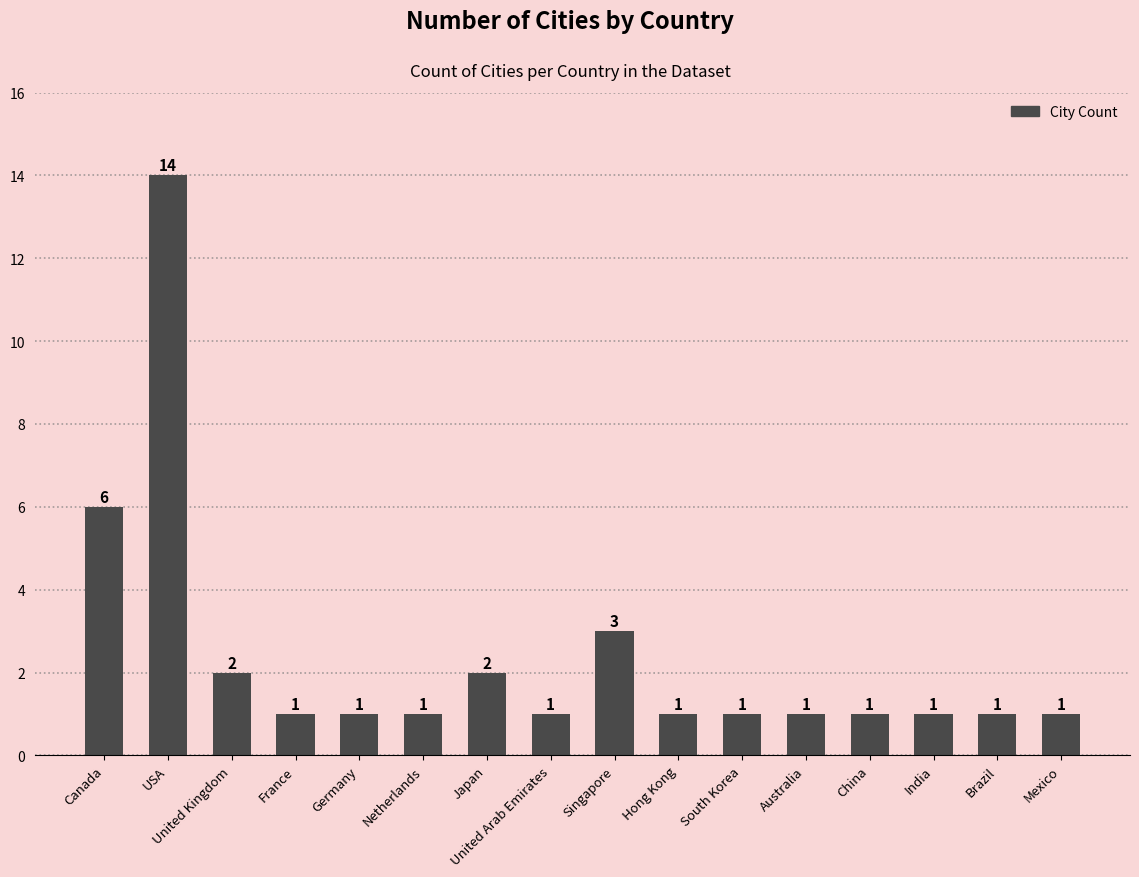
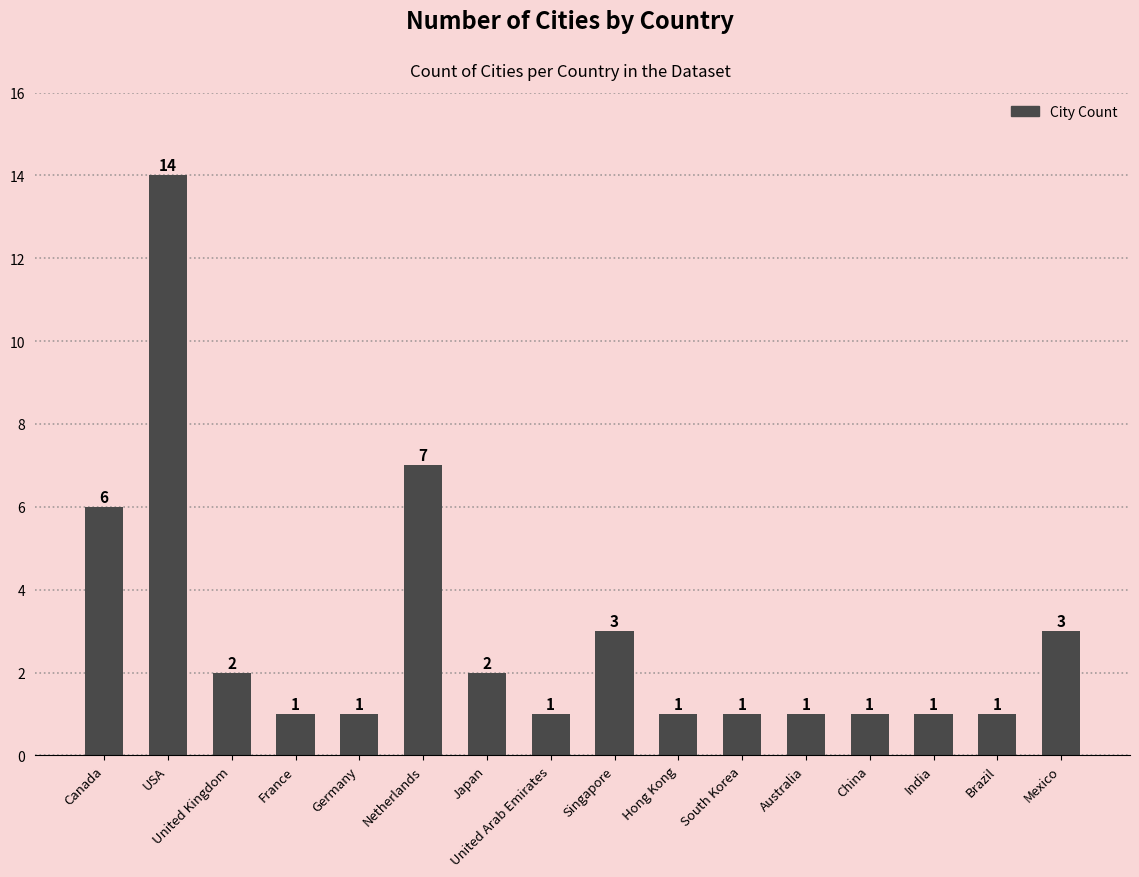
Netherlands: 1 -> 7
Mexico: 1 -> 3
